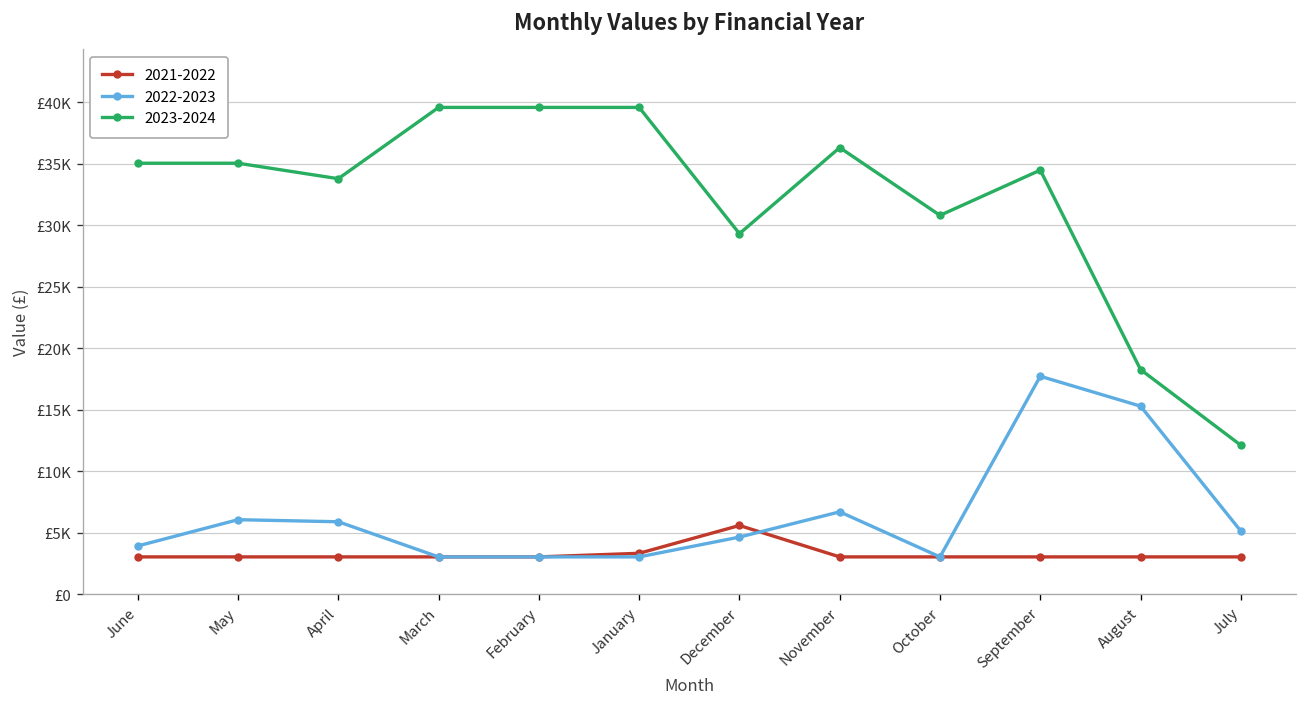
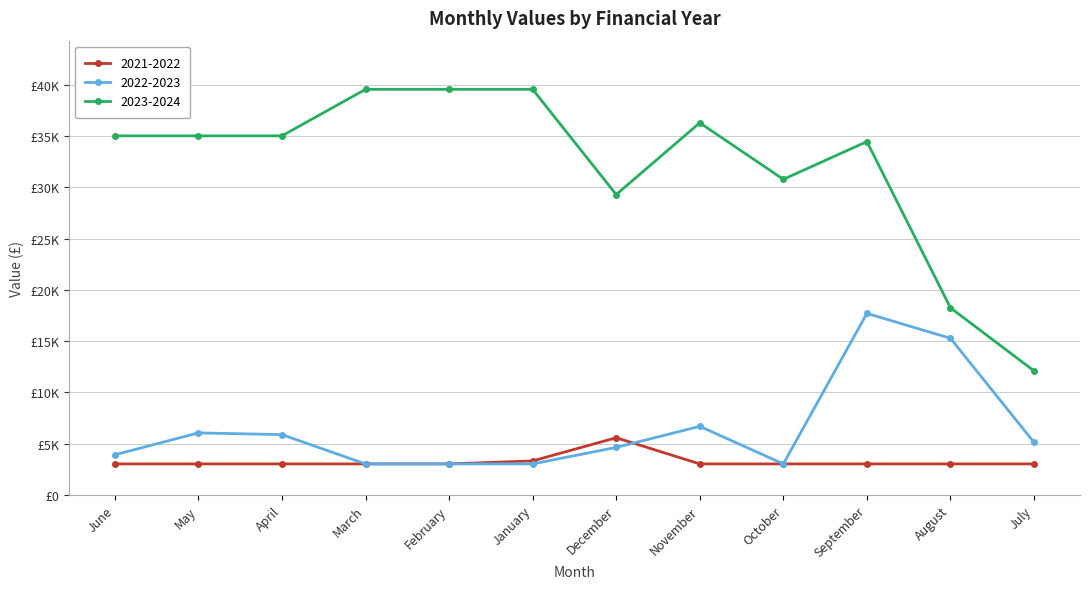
2023-2024, April: £33800 -> £35000
